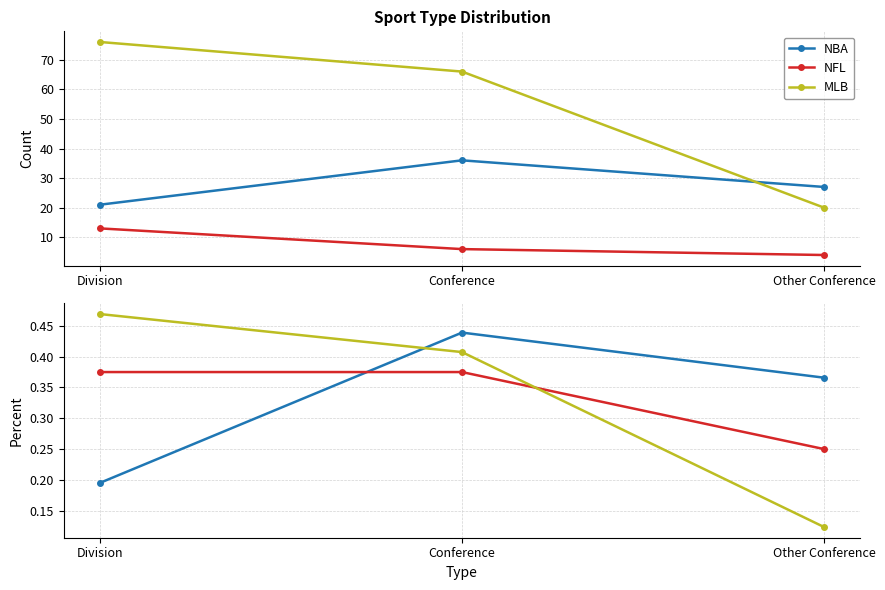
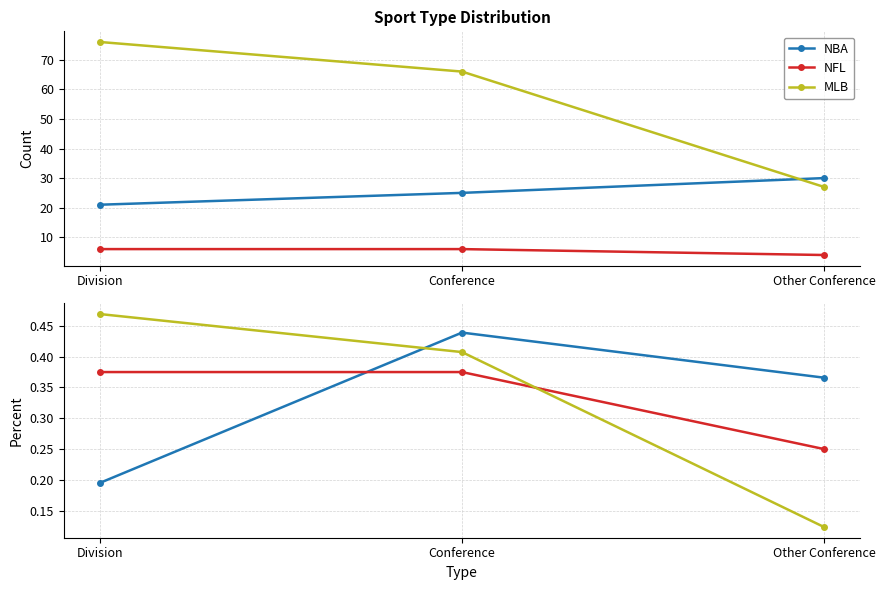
Sport Type Distribution, NFL, Division: 13 -> 6
Sport Type Distribution, NBA, Conference: 36 -> 25
Sport Type Distribution, NBA, Other Conference: 27 -> 30
Sport Type Distribution, MLB, Other Conference: 20 -> 27
